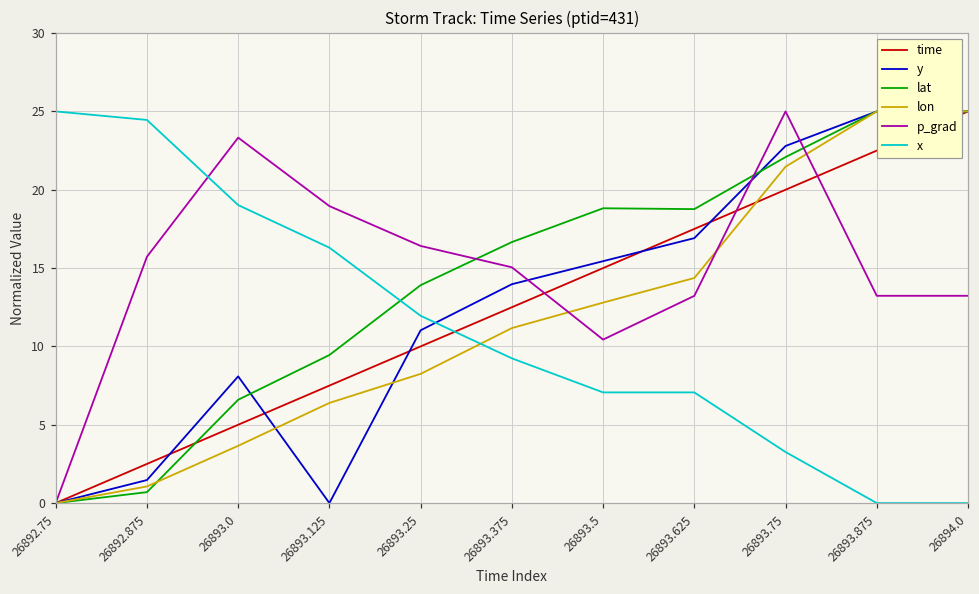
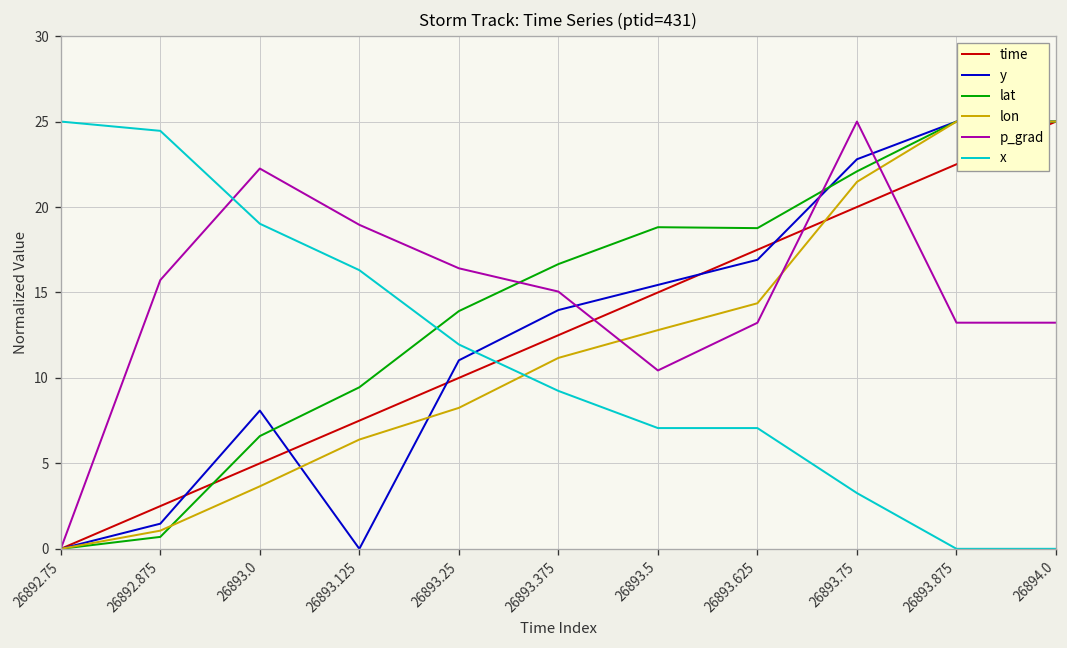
p_grad, 26893.0: 23.3 -> 22.3
